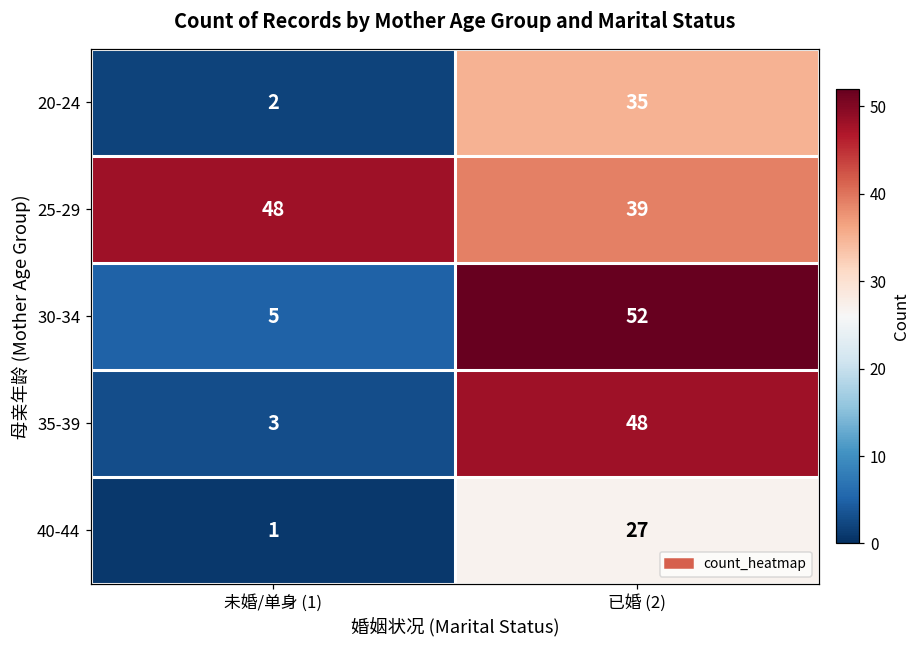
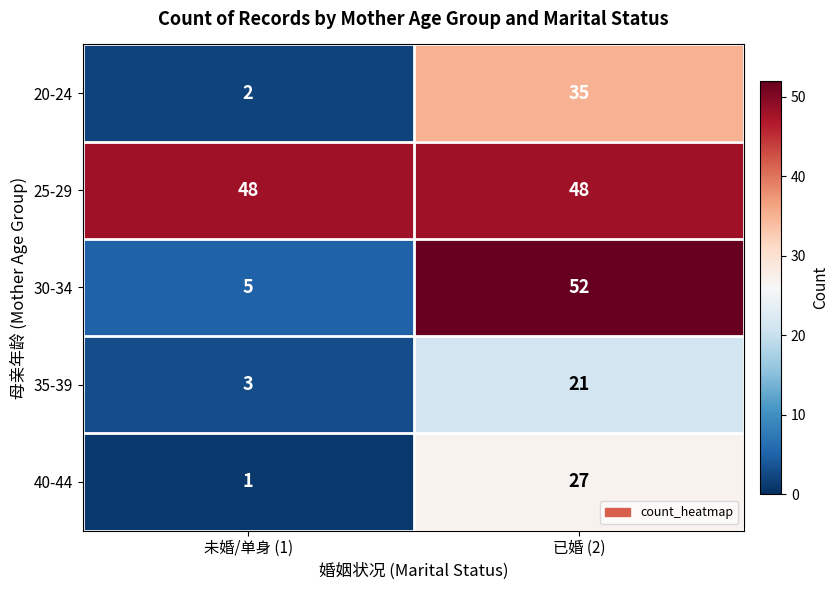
25-29, 已婚 (2): 39 -> 48
35-39, 已婚 (2): 48 -> 21
